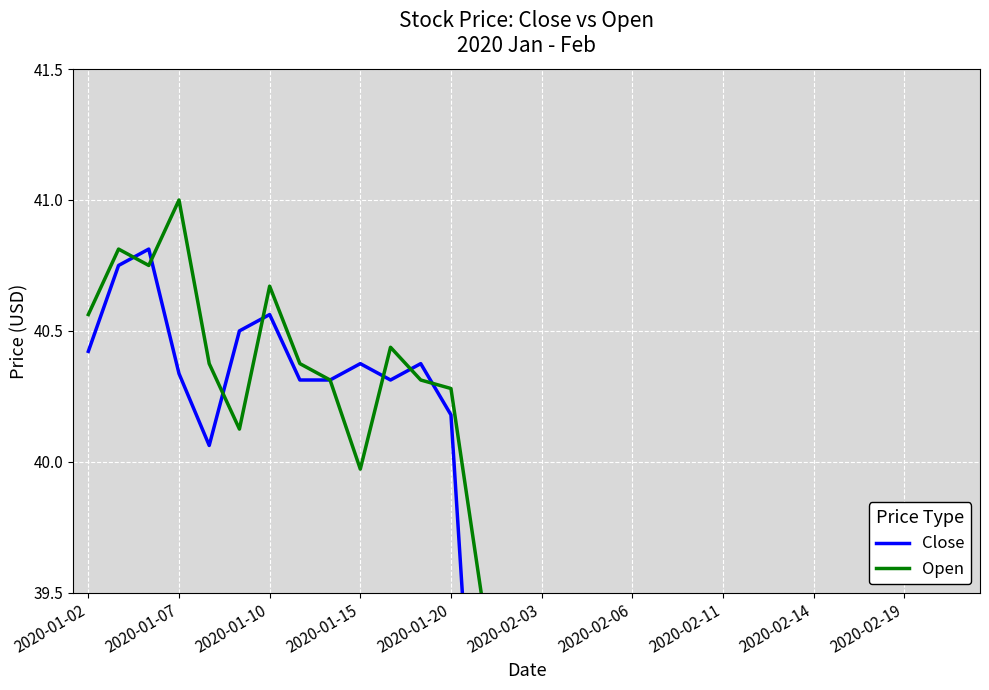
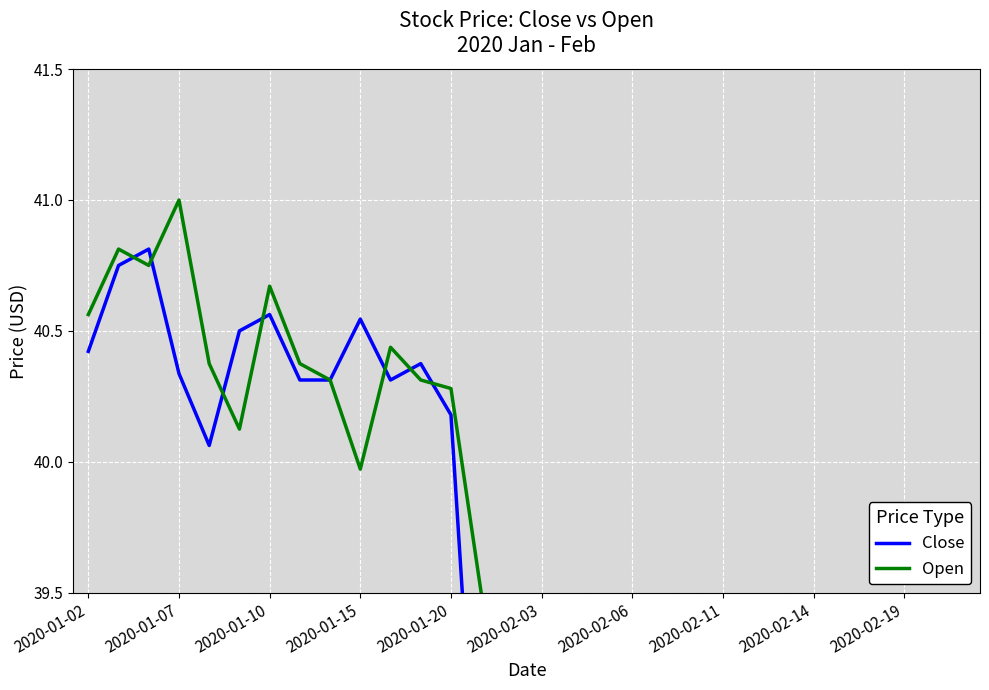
Close, 2020-01-15: 40.38 -> 40.55
